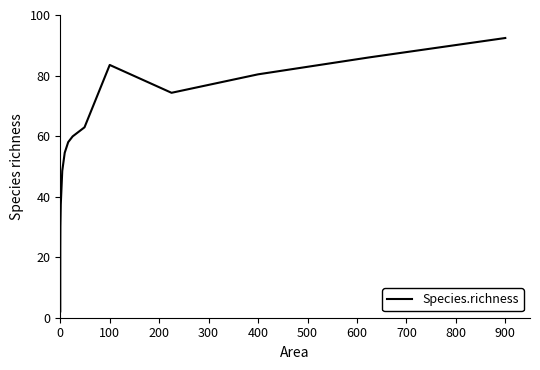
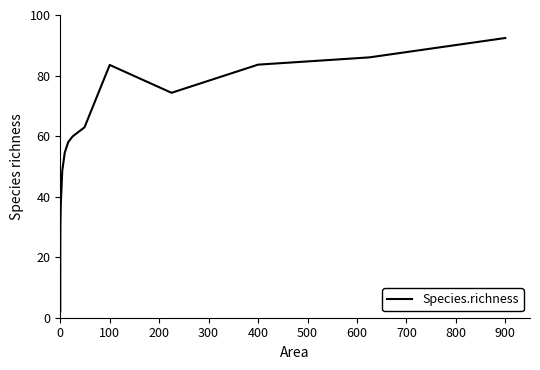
400: 80 -> 84
